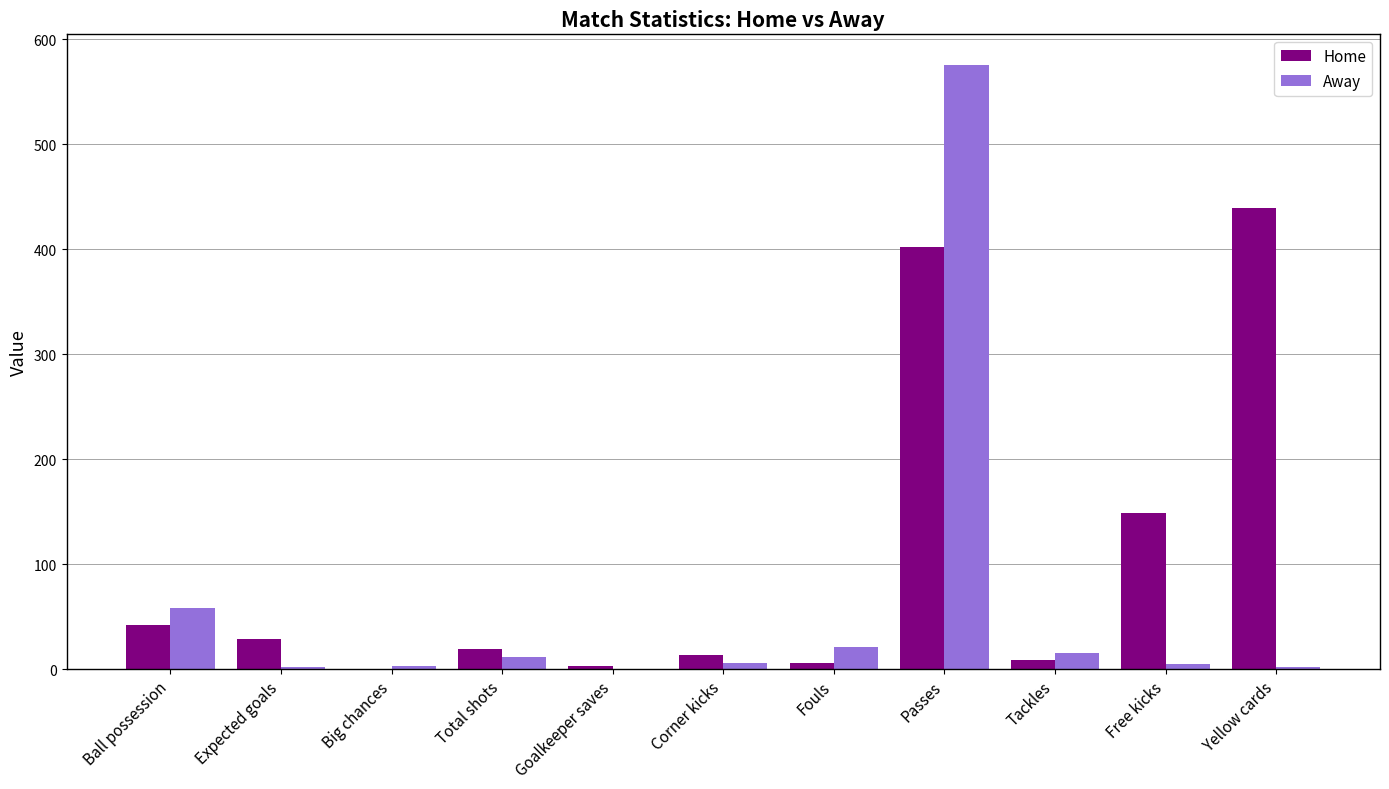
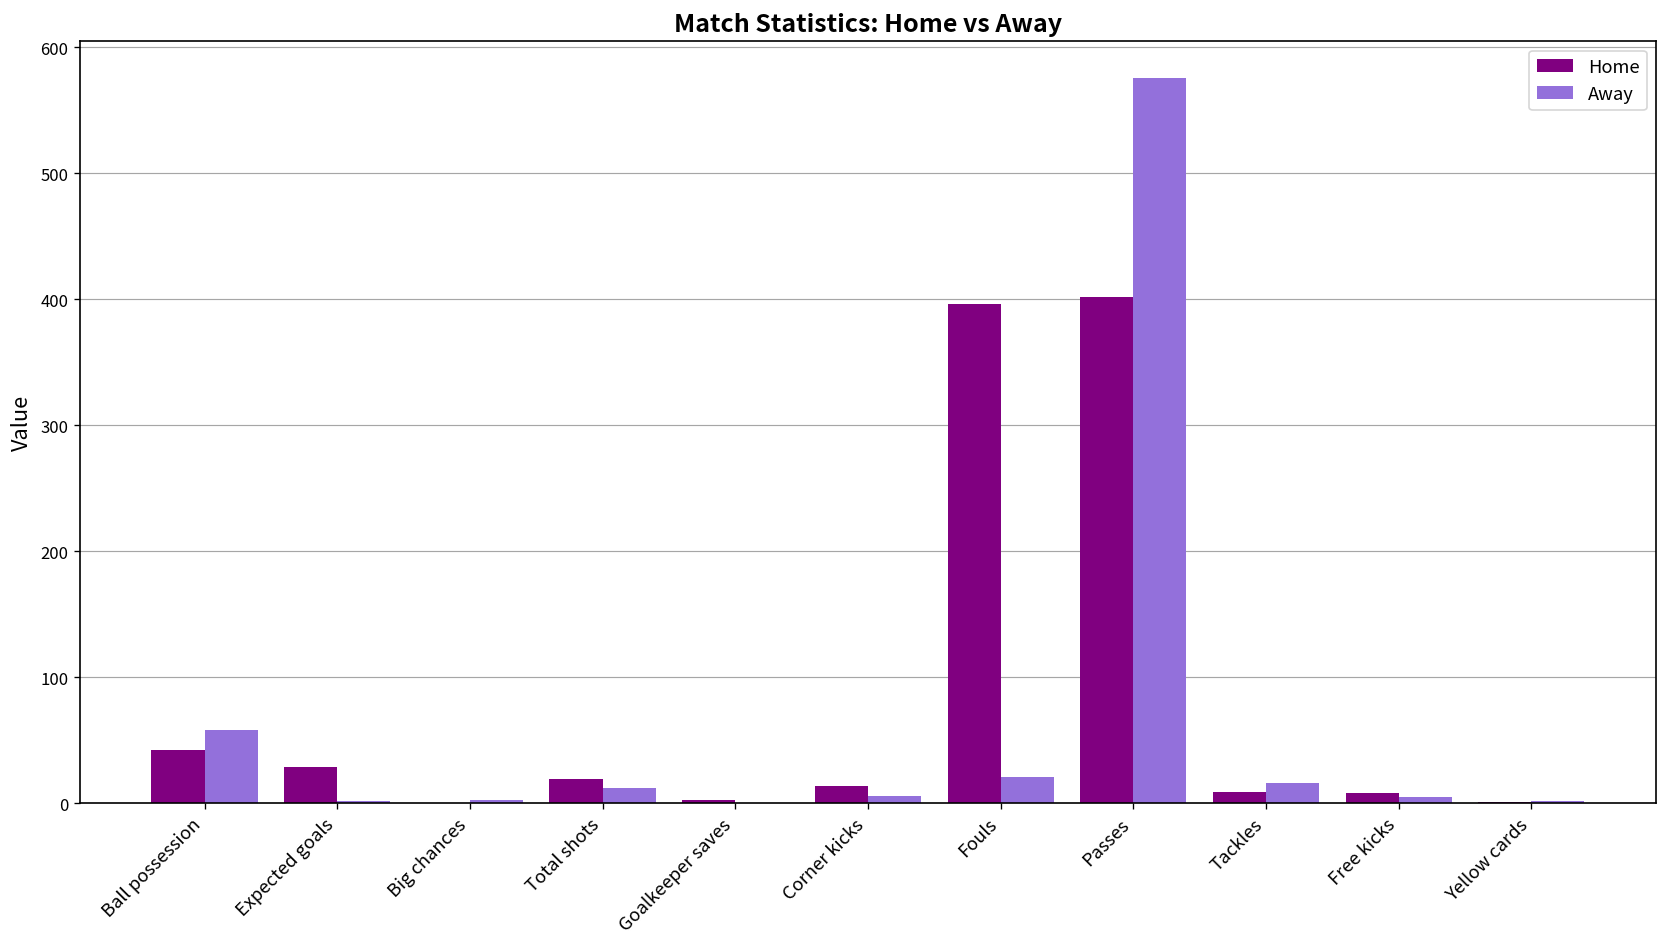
Home, Fouls: 6 -> 396
Home, Free kicks: 149 -> 8
Home, Yellow cards: 439 -> 1
